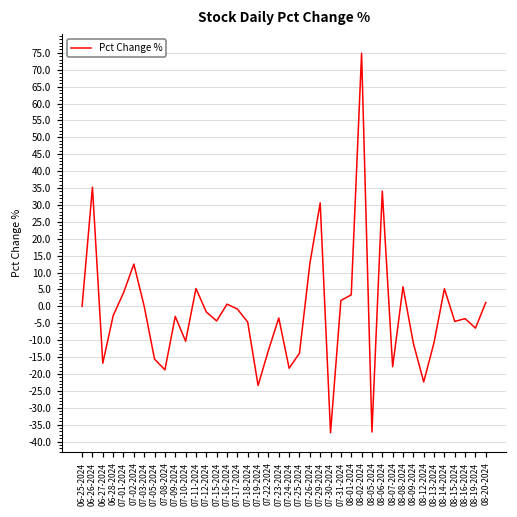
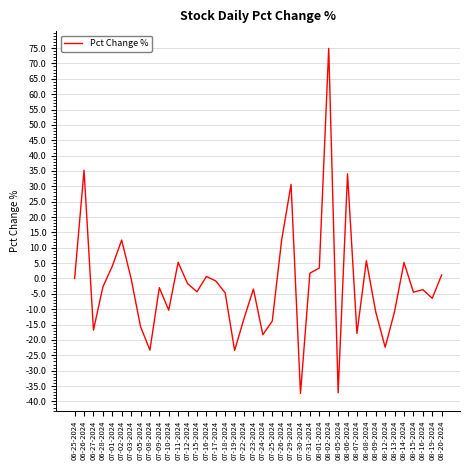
07-08-2024: -19 -> -23
